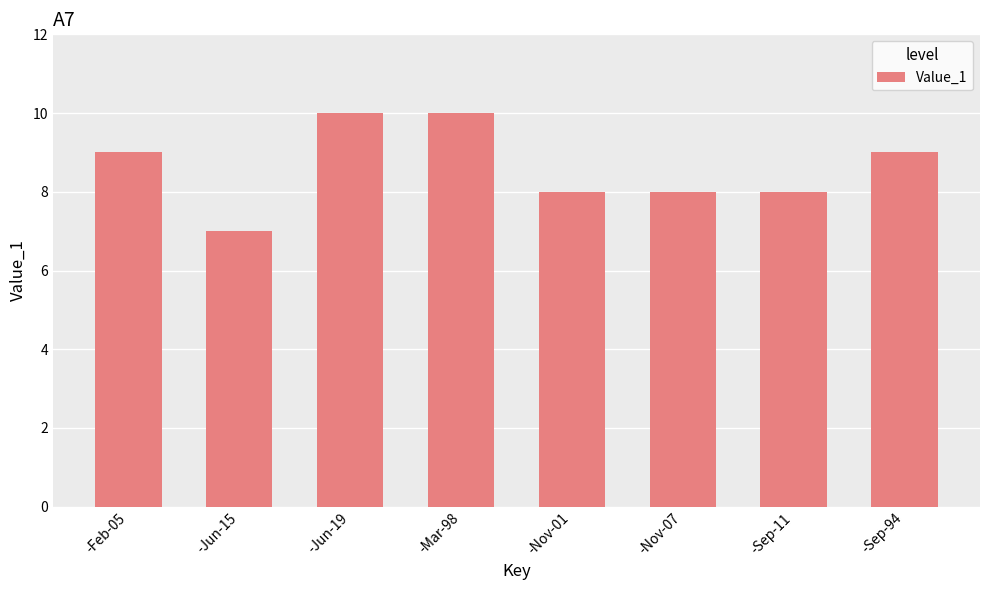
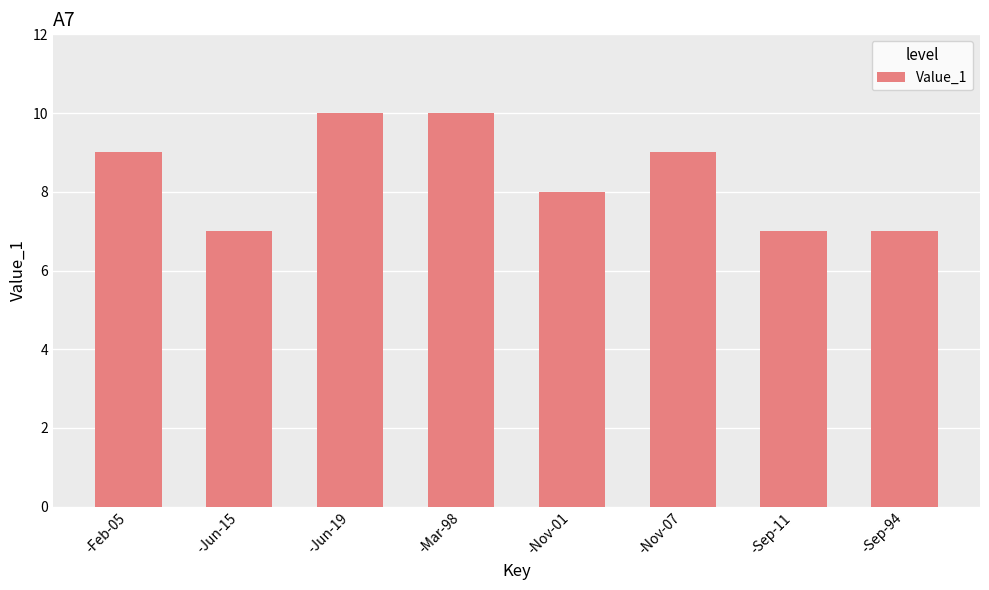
-Nov-07: 8 -> 9
-Sep-11: 8 -> 7
-Sep-94: 9 -> 7
